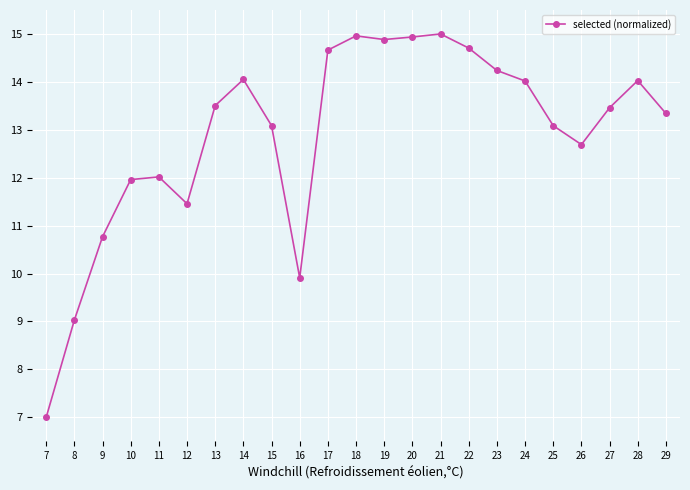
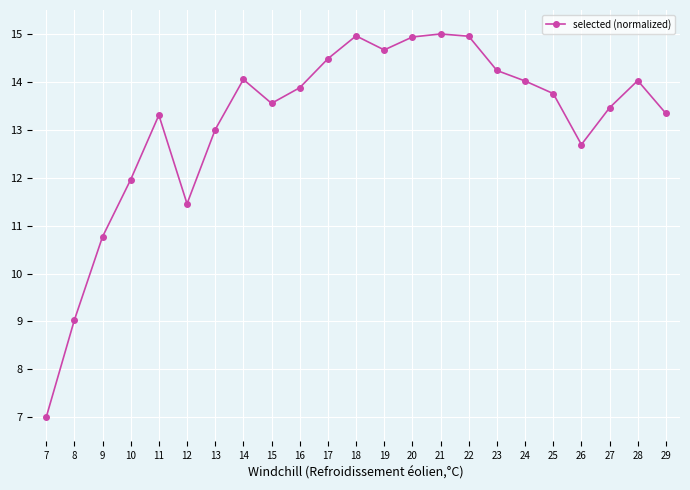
11: 12.0 -> 13.3
13: 13.5 -> 13.0
15: 13.1 -> 13.6
16: 9.9 -> 13.9
17: 14.7 -> 14.5
19: 14.9 -> 14.7
22: 14.7 -> 15.0
25: 13.1 -> 13.8
